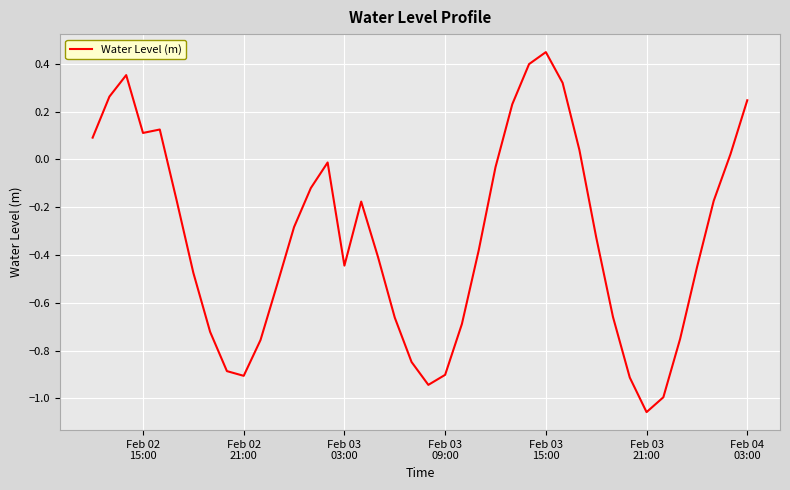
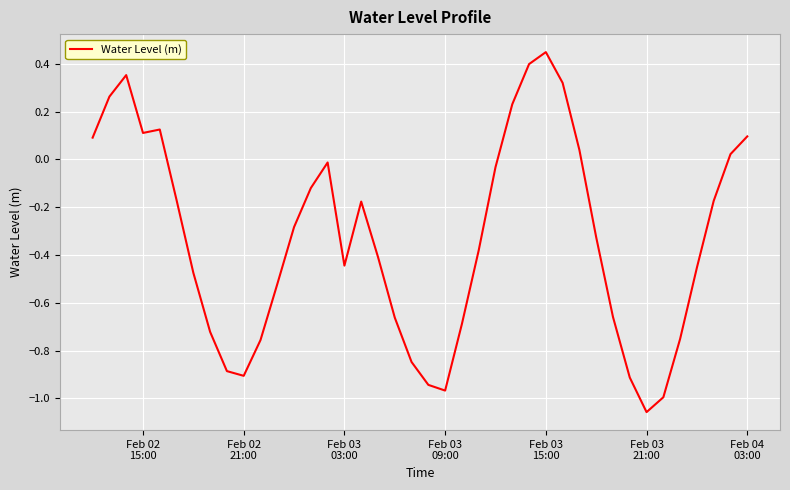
Feb 03 09:00: -0.90 -> -0.97
Feb 04 03:00: 0.25 -> 0.10
